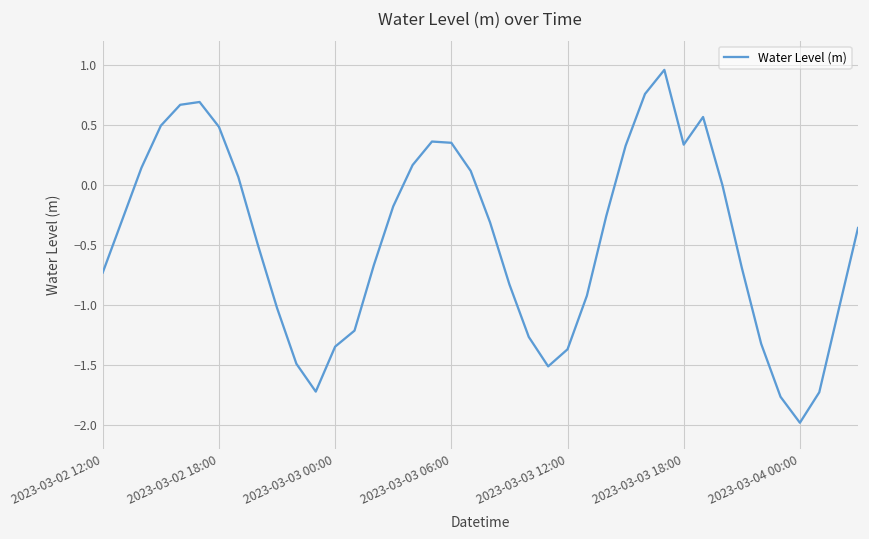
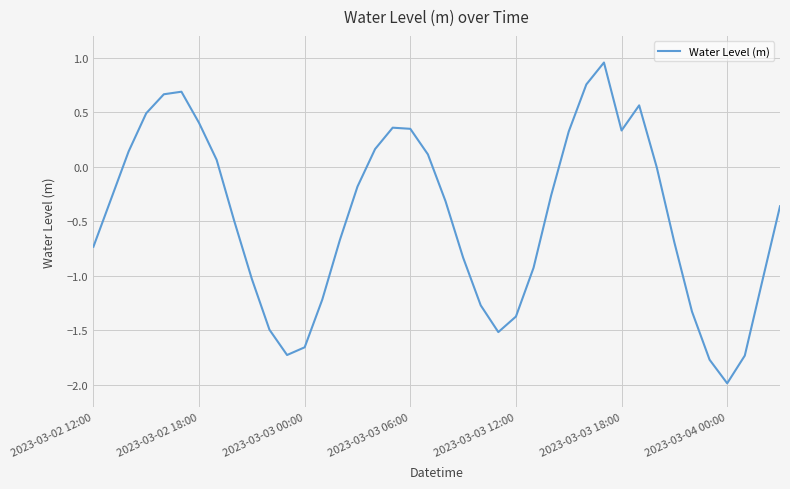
2023-03-02 18:00: 0.48 -> 0.40
2023-03-03 00:00: -1.35 -> -1.65
